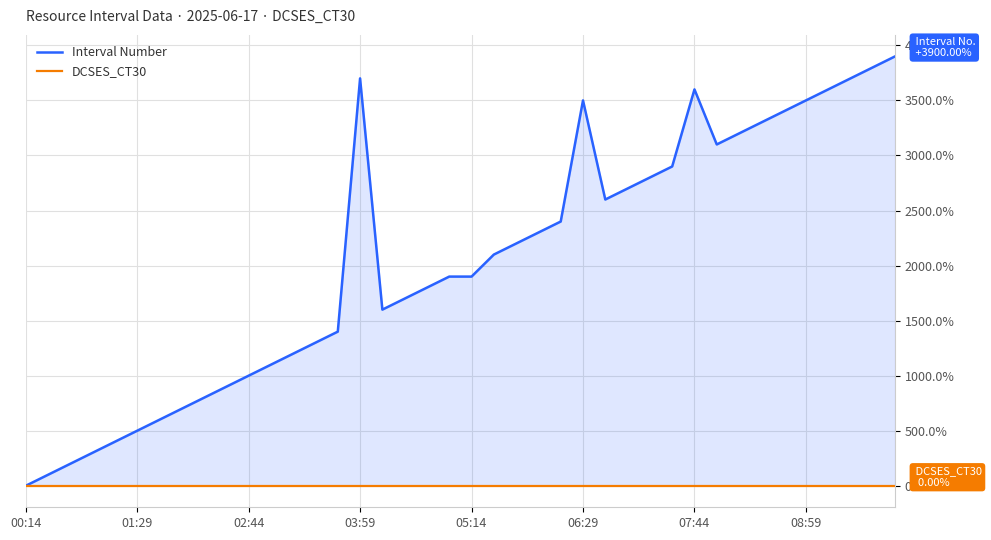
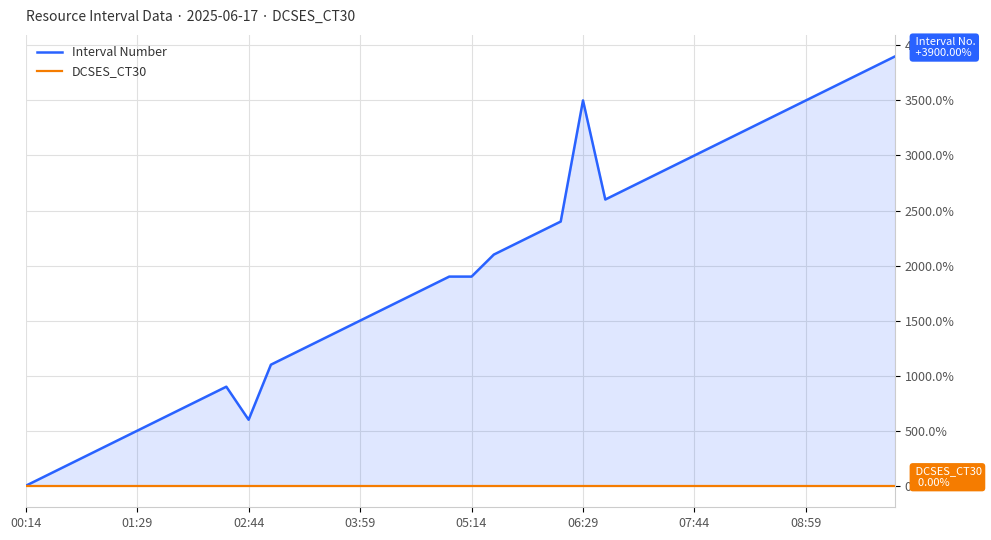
Interval Number, 02:44: 1000% -> 600%
Interval Number, 03:59: 3700% -> 1500%
Interval Number, 07:44: 3600% -> 3000%
